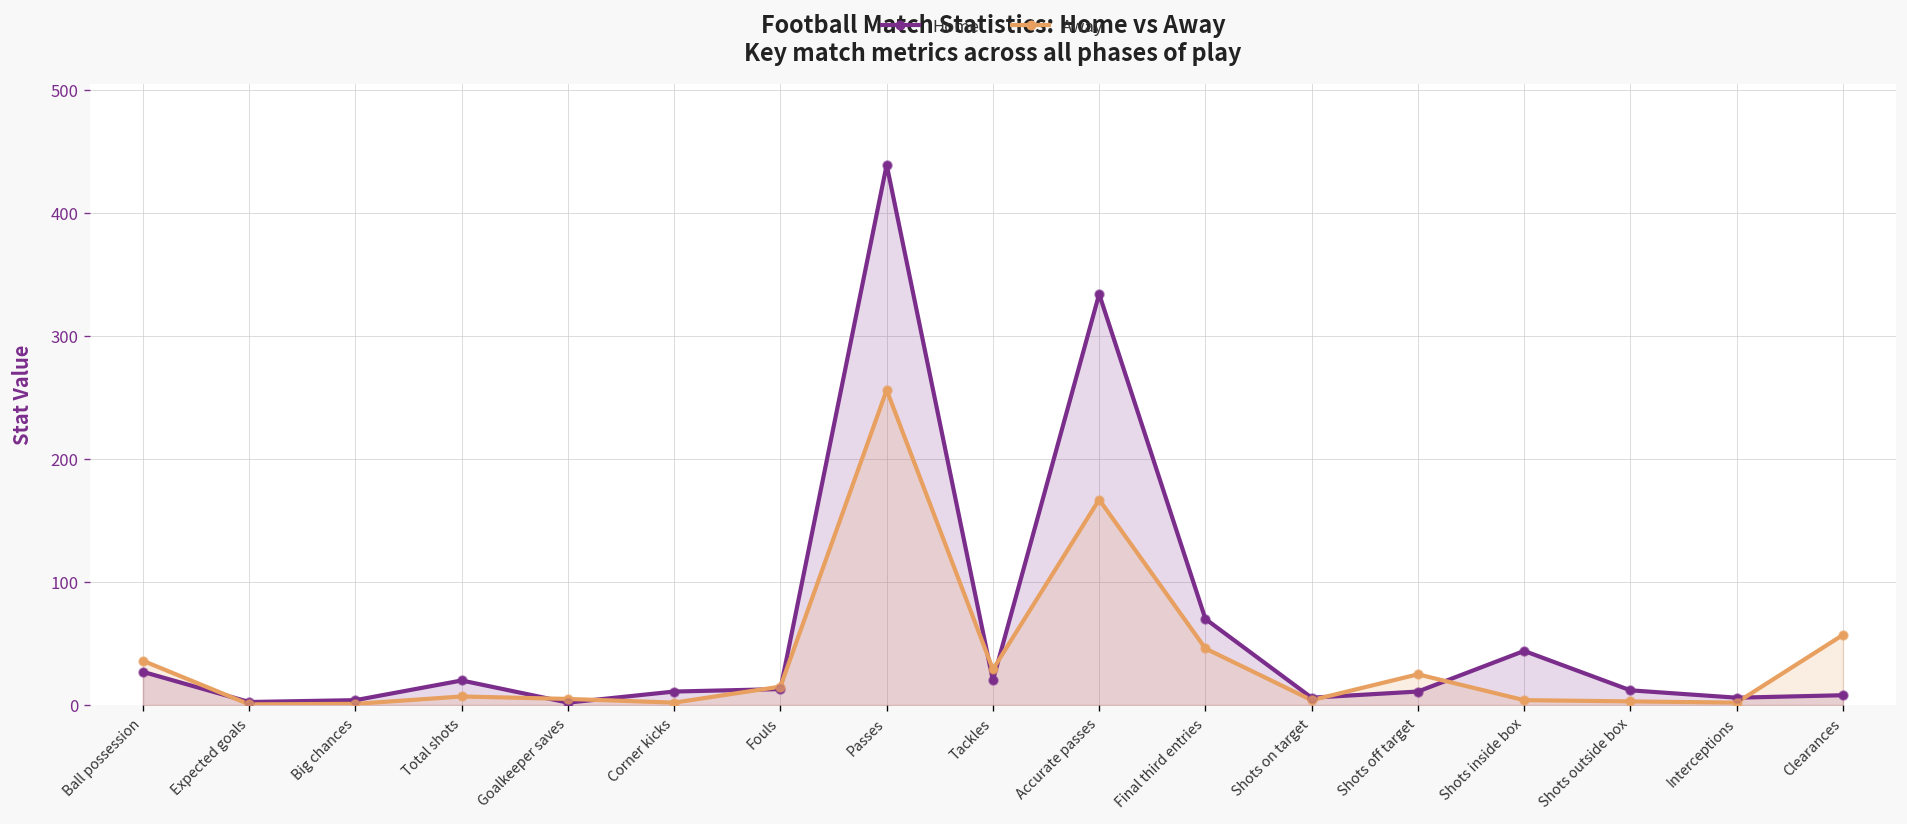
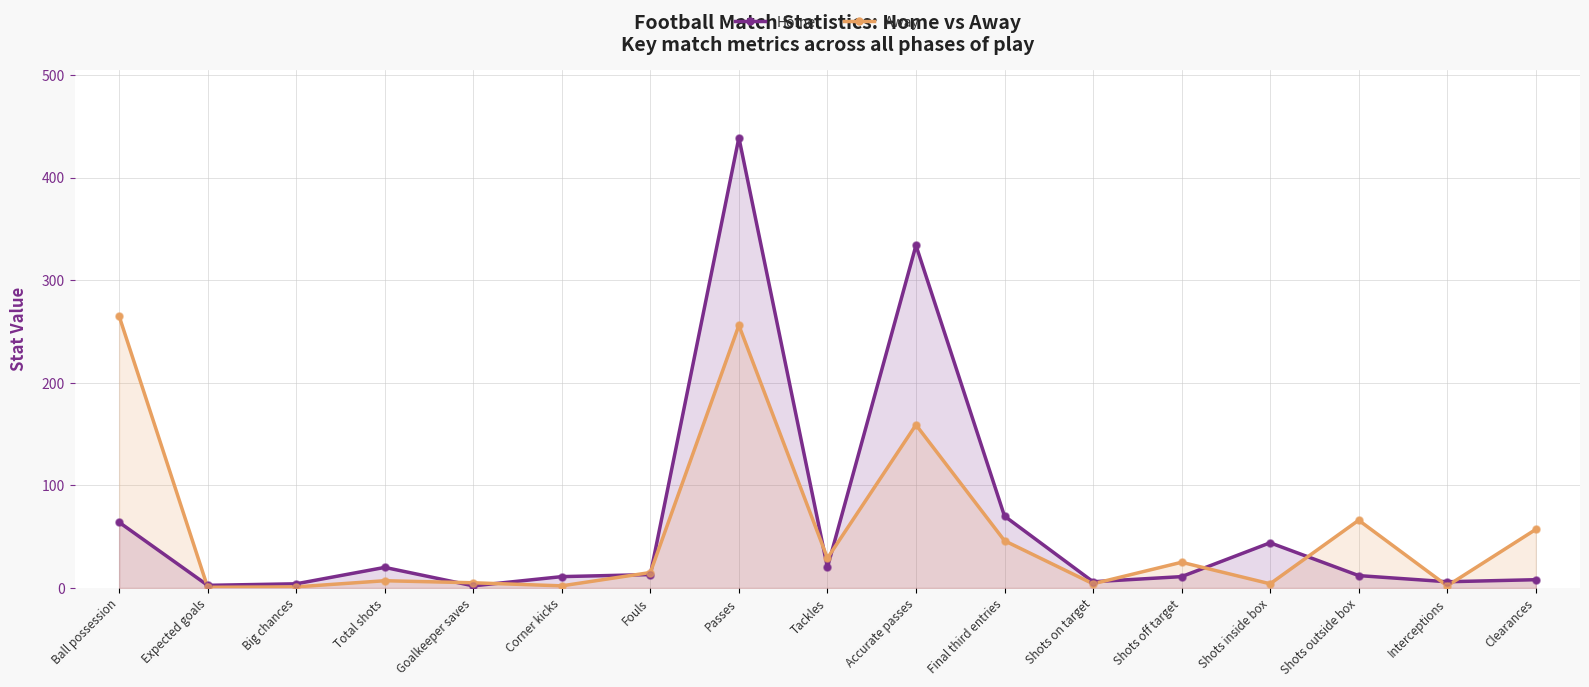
Home, Ball possession: 27 -> 64
Away, Ball possession: 36 -> 265
Away, Accurate passes: 167 -> 159
Away, Shots outside box: 3 -> 66
